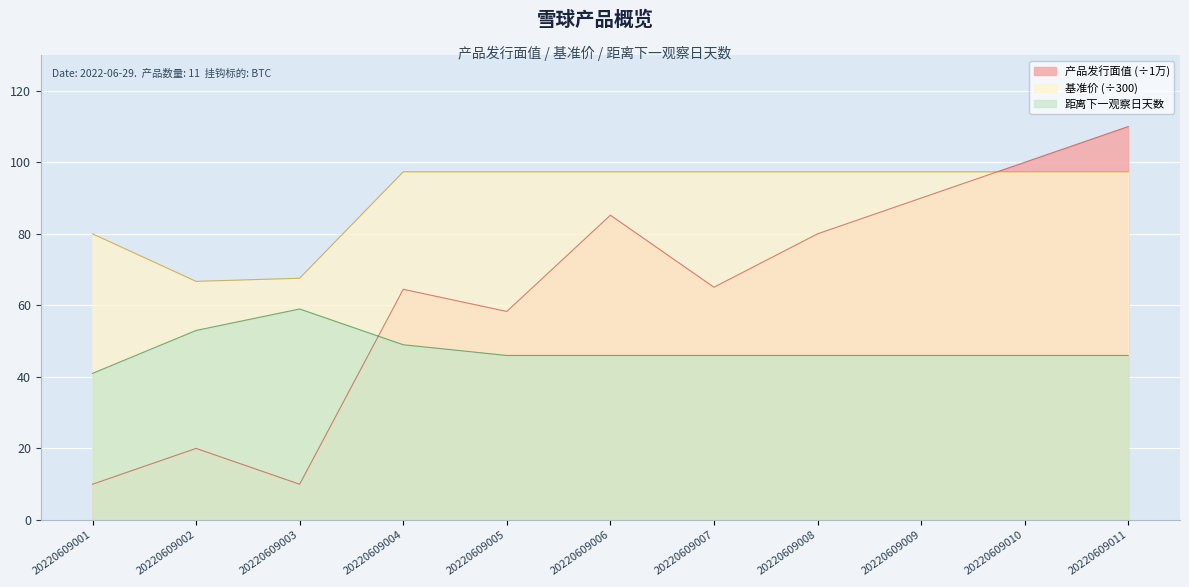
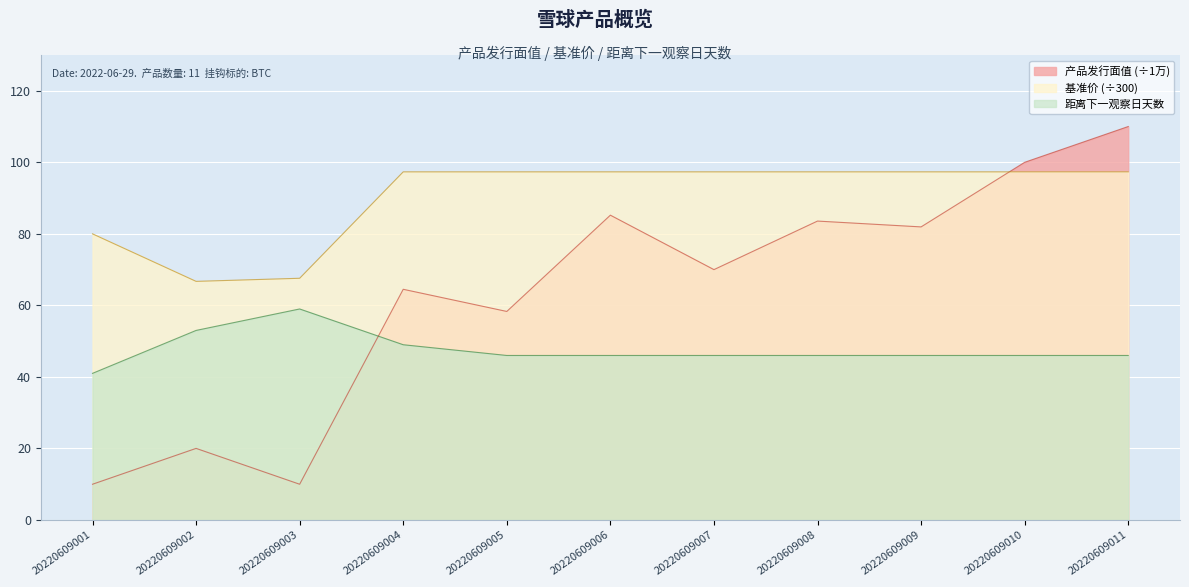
产品发行面值 (÷1万), 20220609007: 65 -> 70
产品发行面值 (÷1万), 20220609008: 80 -> 84
产品发行面值 (÷1万), 20220609009: 90 -> 82
